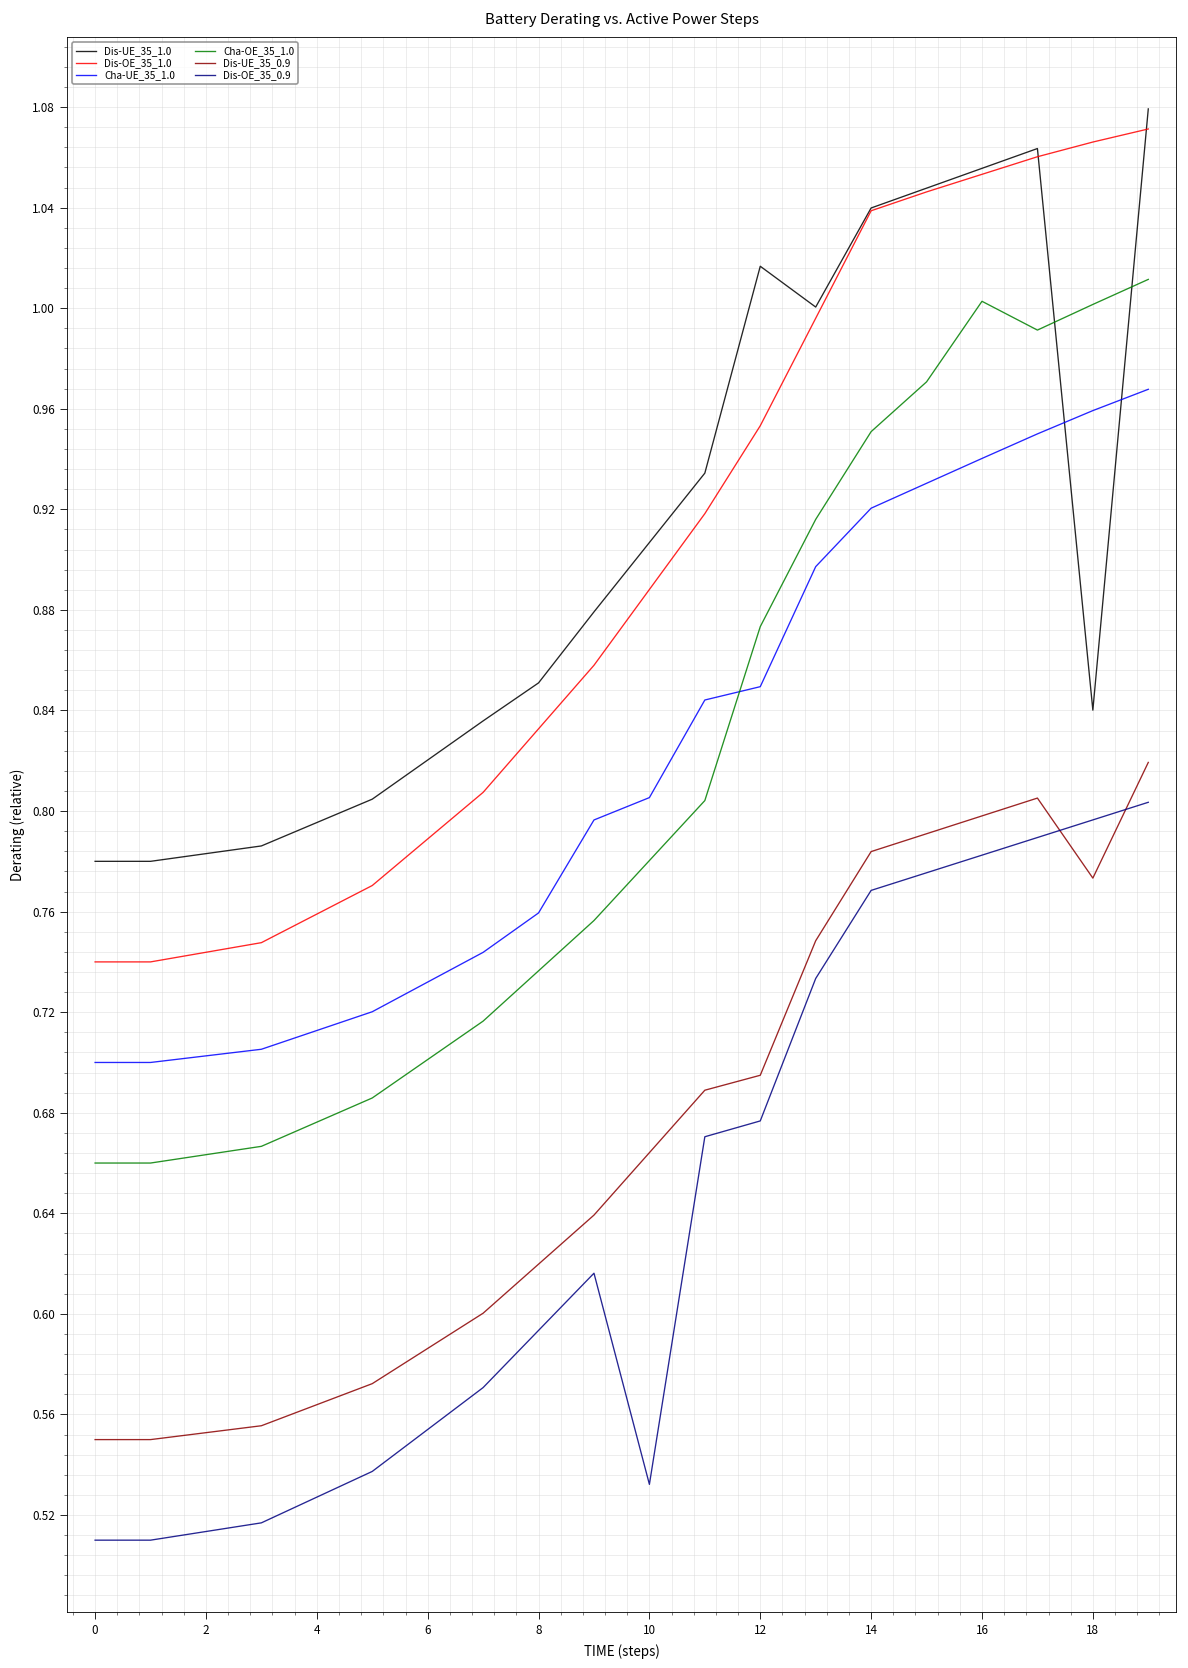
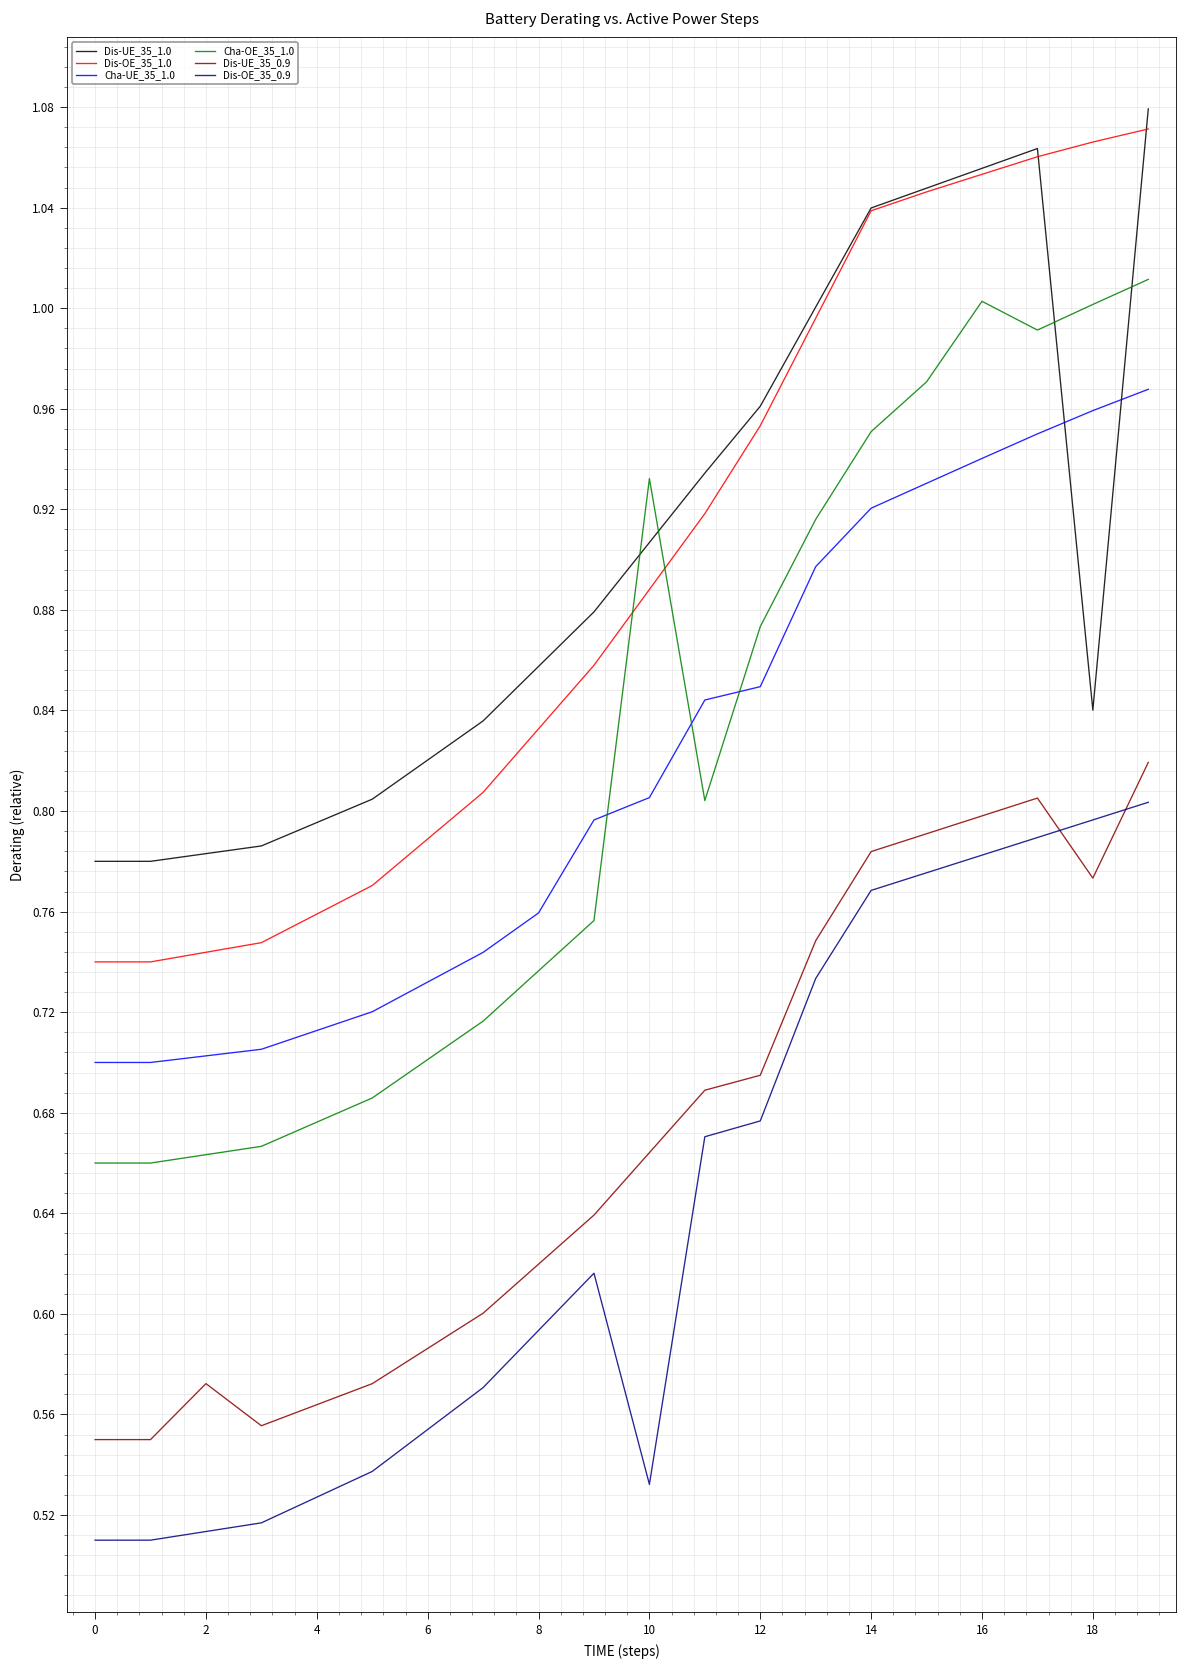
Dis-UE_35_0.9, 2: 0.553 -> 0.572
Dis-UE_35_1.0, 8: 0.851 -> 0.858
Cha-OE_35_1.0, 10: 0.780 -> 0.932
Dis-UE_35_1.0, 12: 1.017 -> 0.961
